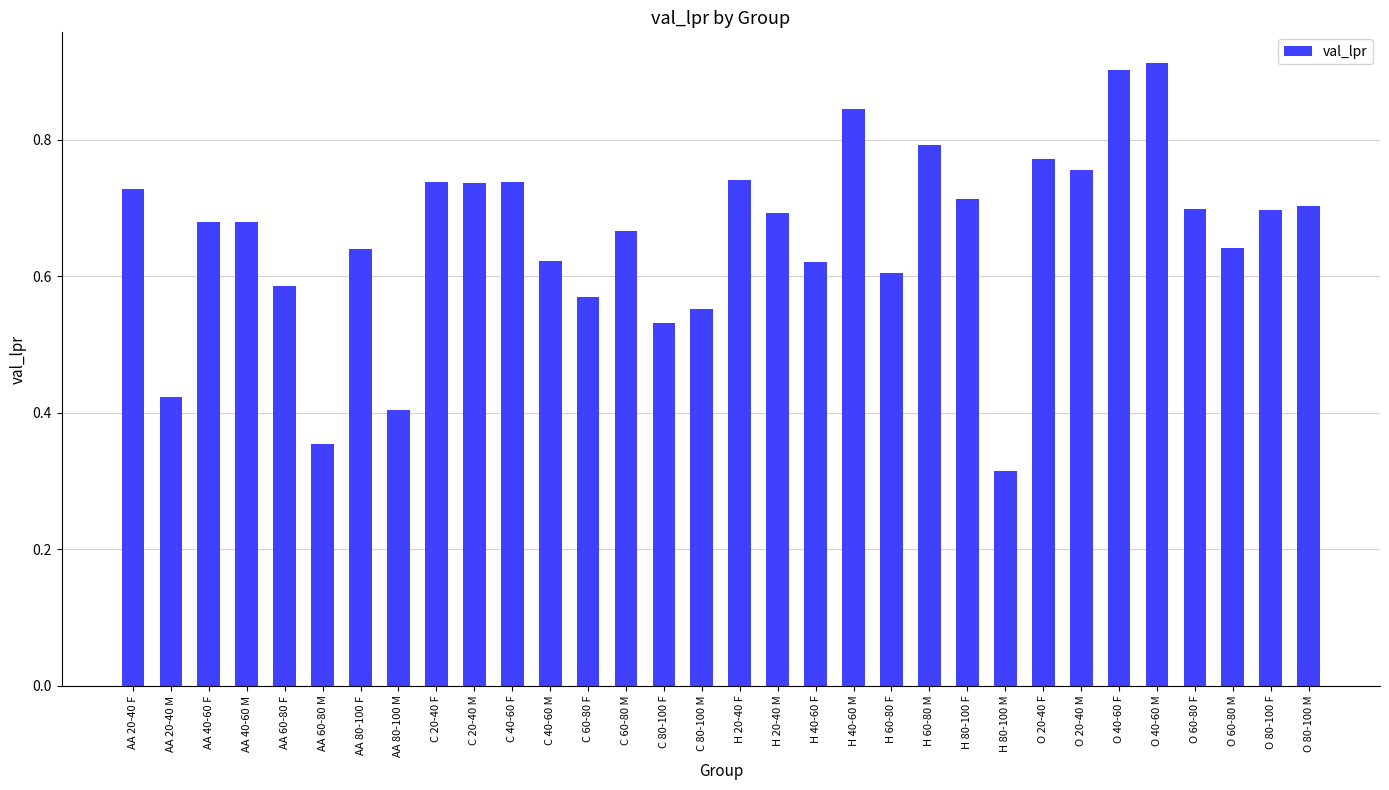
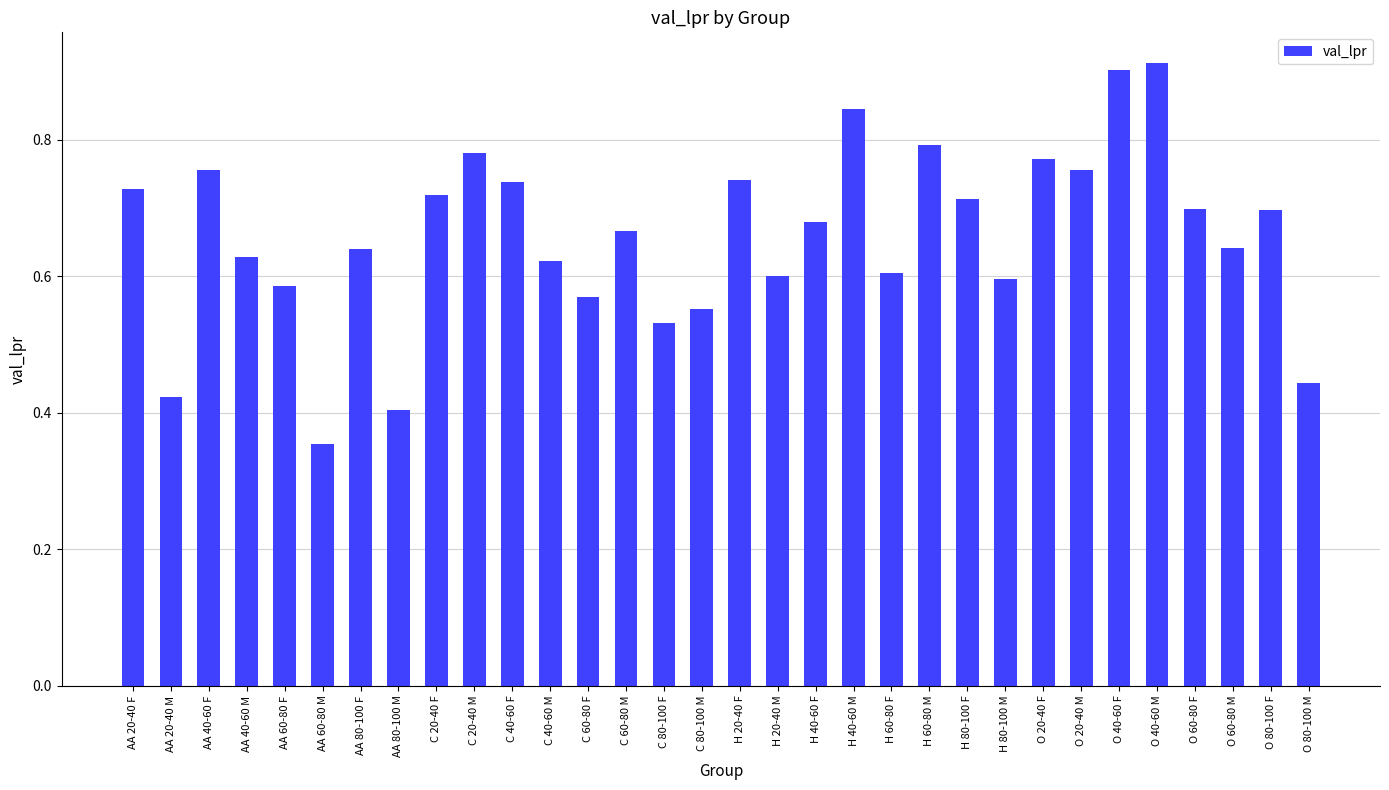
AA 40-60 F: 0.68 -> 0.76
AA 40-60 M: 0.68 -> 0.63
C 20-40 F: 0.74 -> 0.72
C 20-40 M: 0.74 -> 0.78
H 20-40 M: 0.69 -> 0.60
H 40-60 F: 0.62 -> 0.68
H 80-100 M: 0.32 -> 0.60
O 80-100 M: 0.70 -> 0.44
